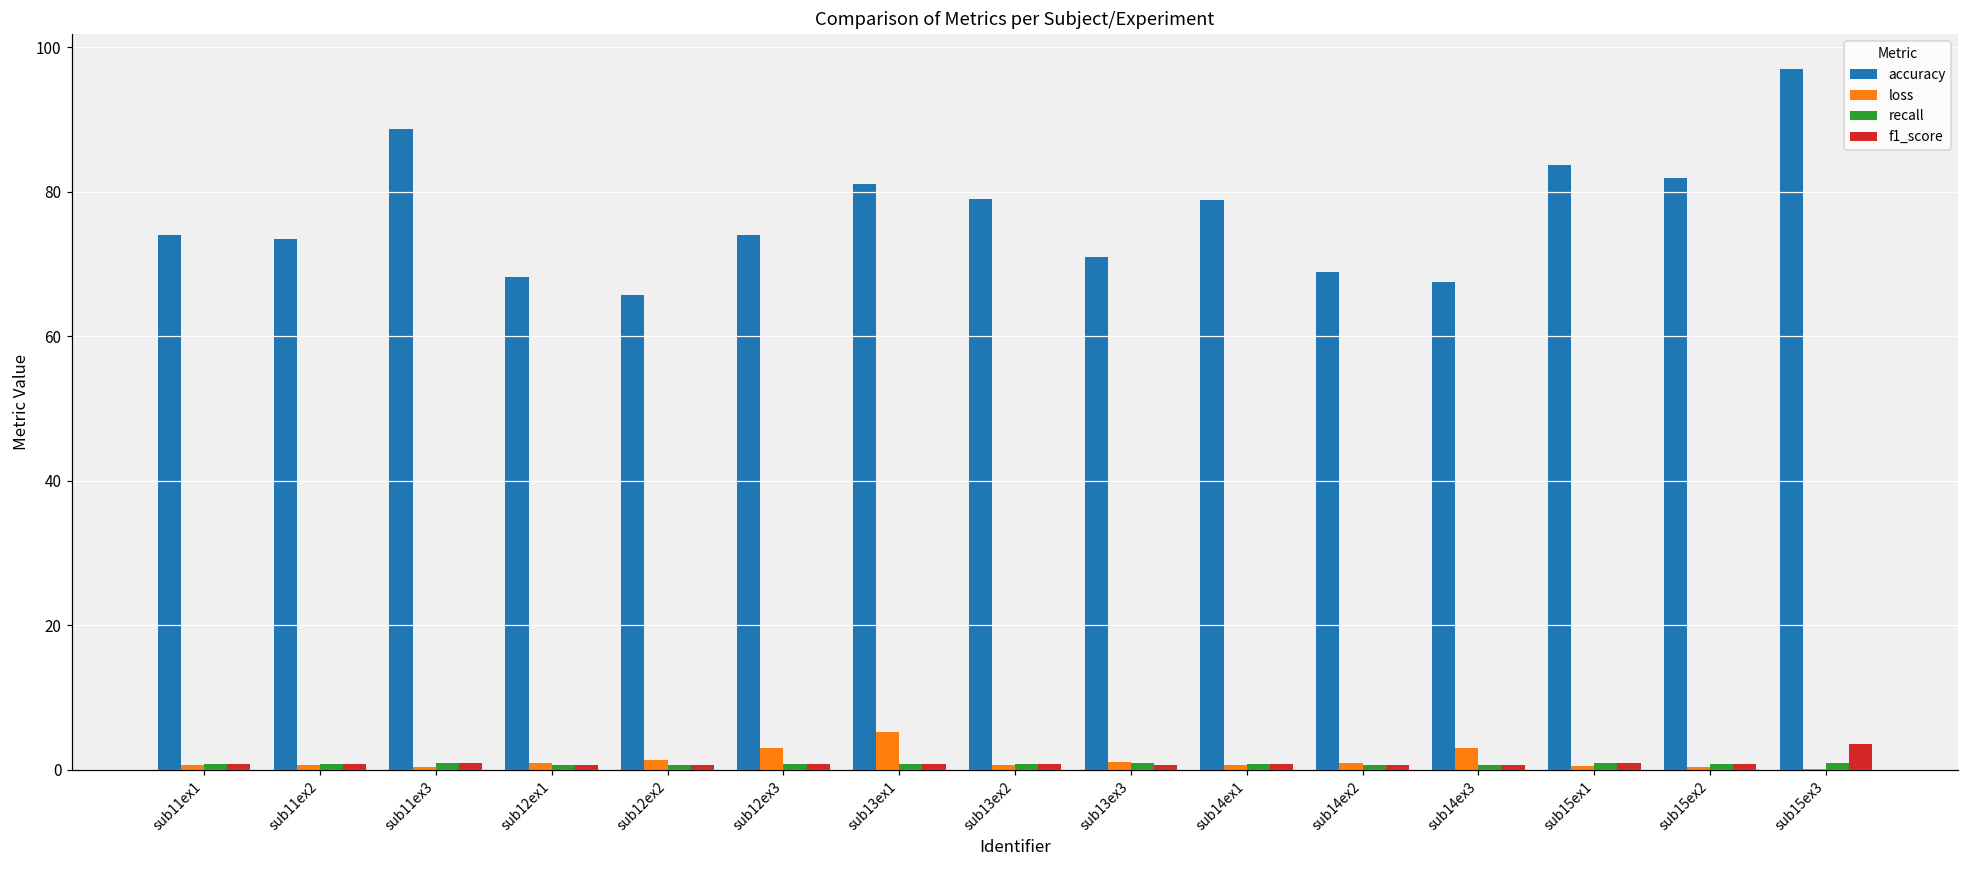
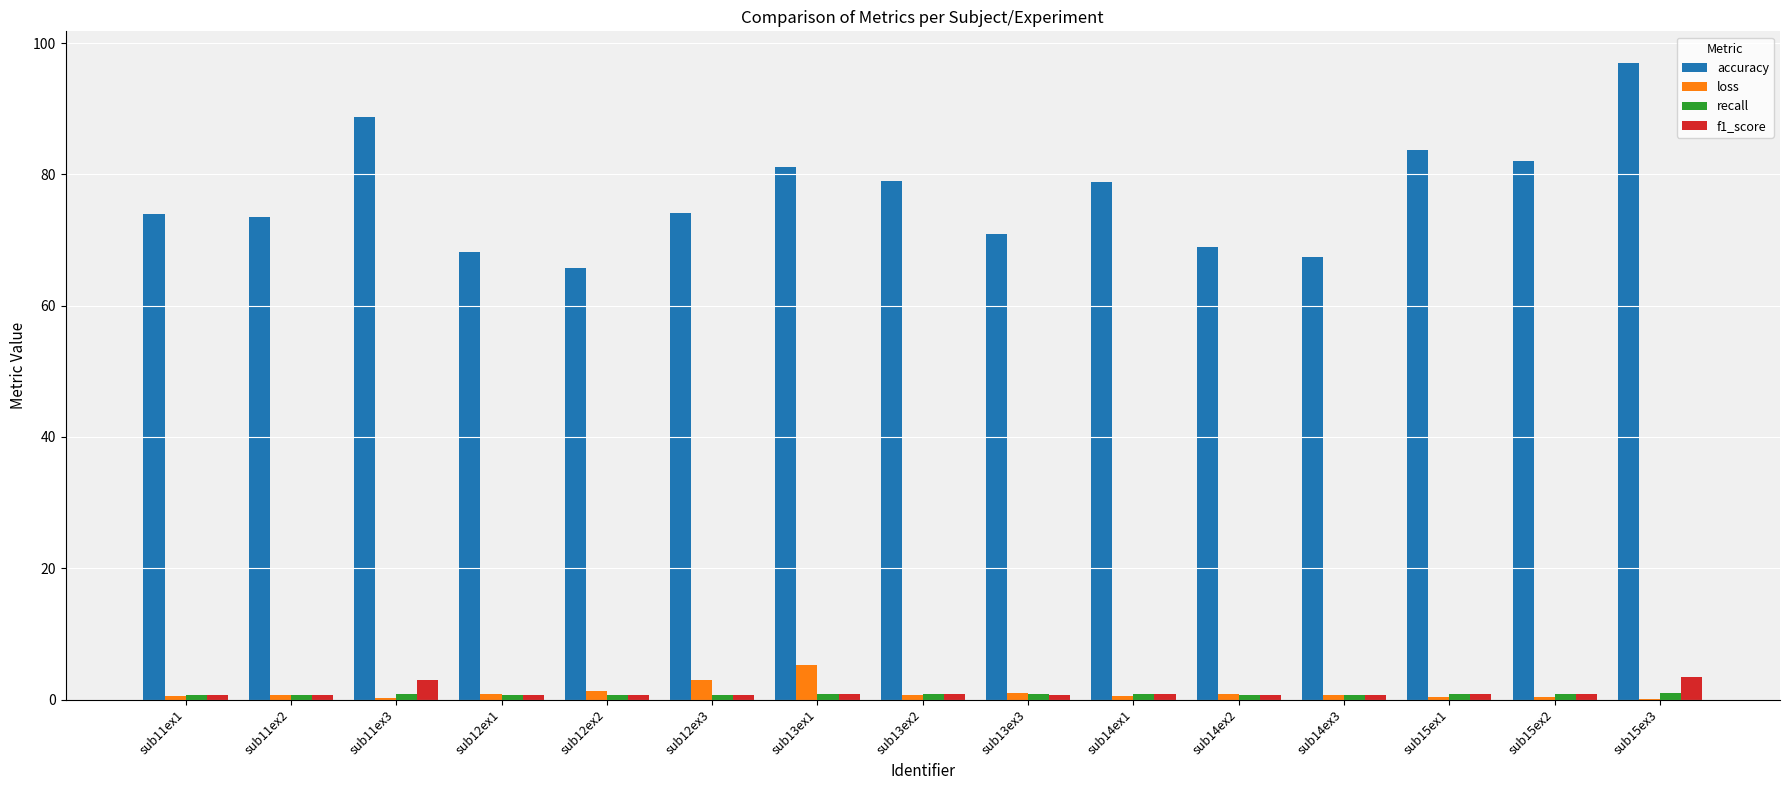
f1_score, sub11ex3: 1 -> 3
loss, sub14ex3: 3 -> 1
